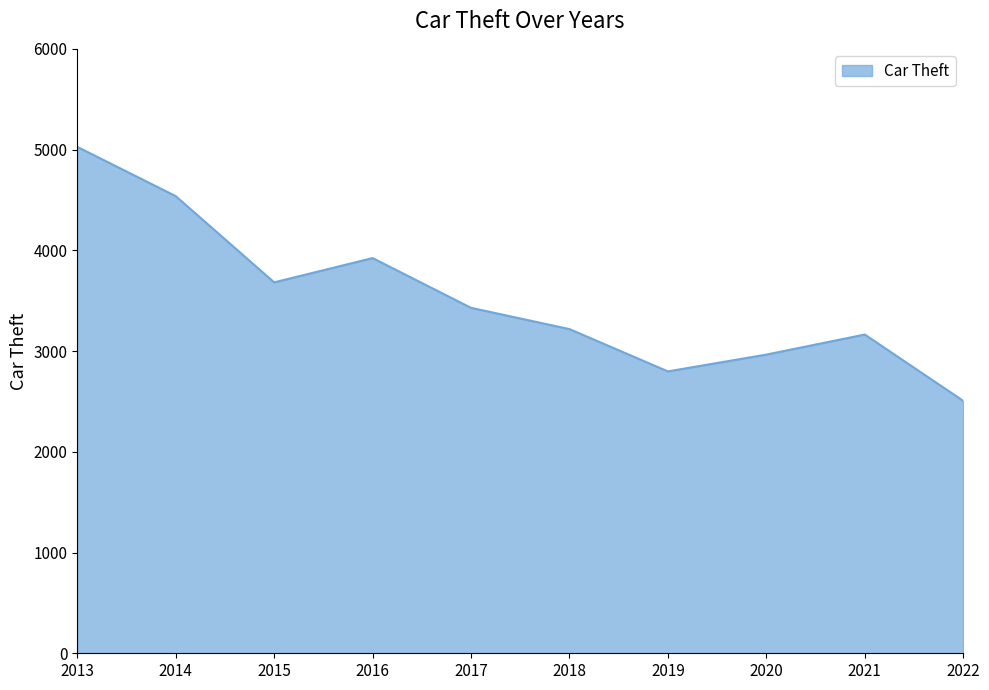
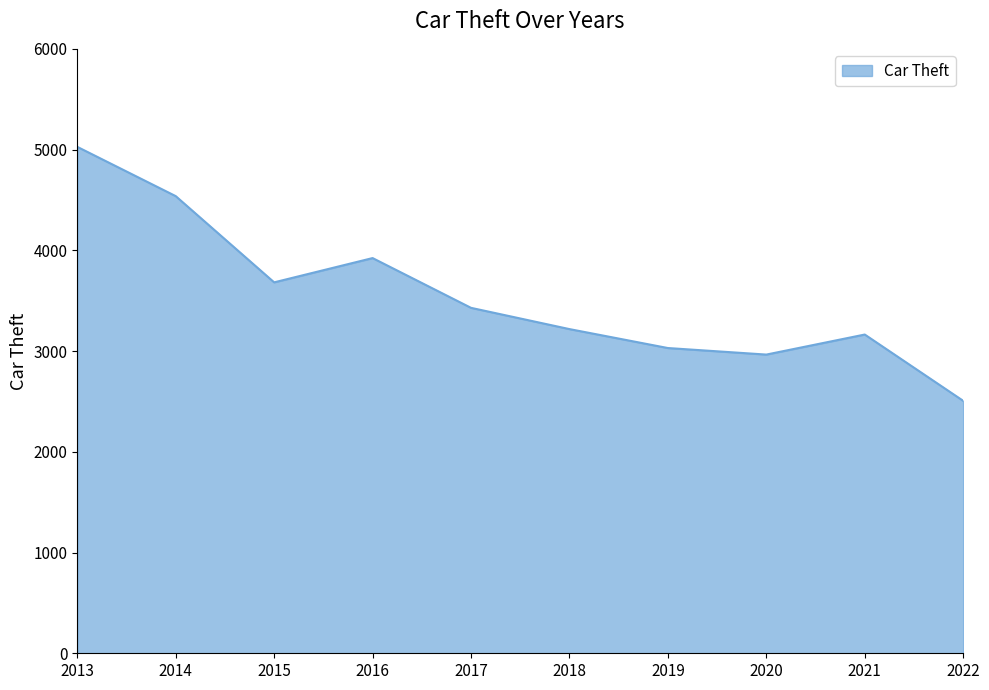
2019: 2800 -> 3030
